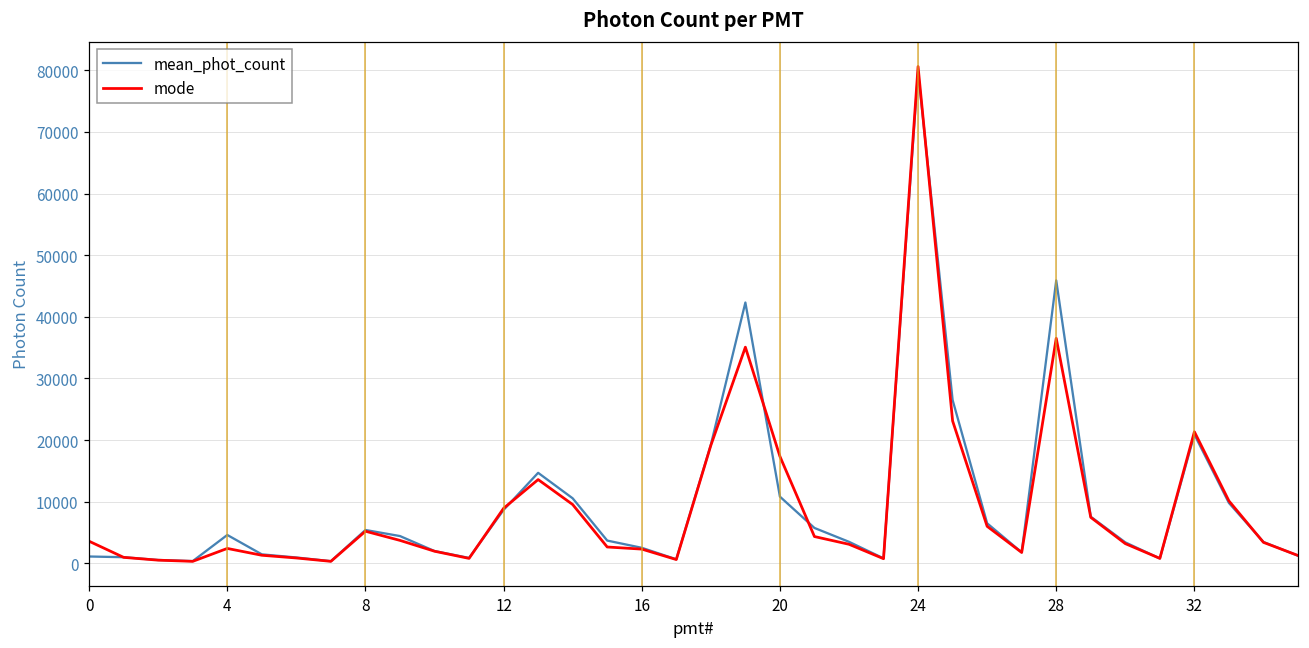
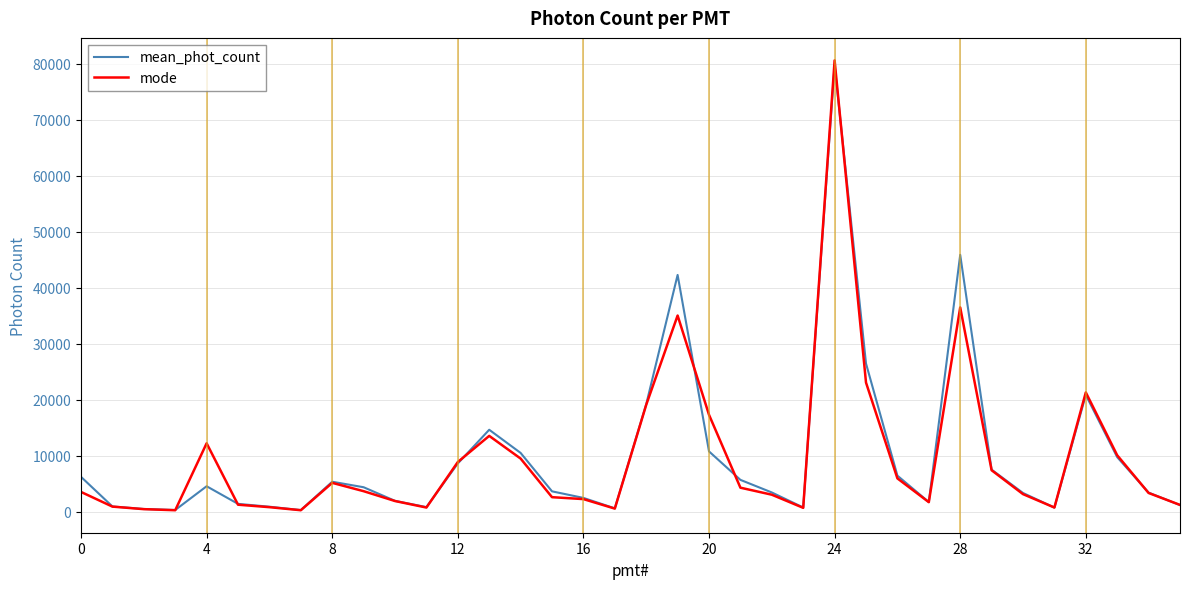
mean_phot_count, 0: 1000 -> 6000
mode, 4: 2000 -> 12000
